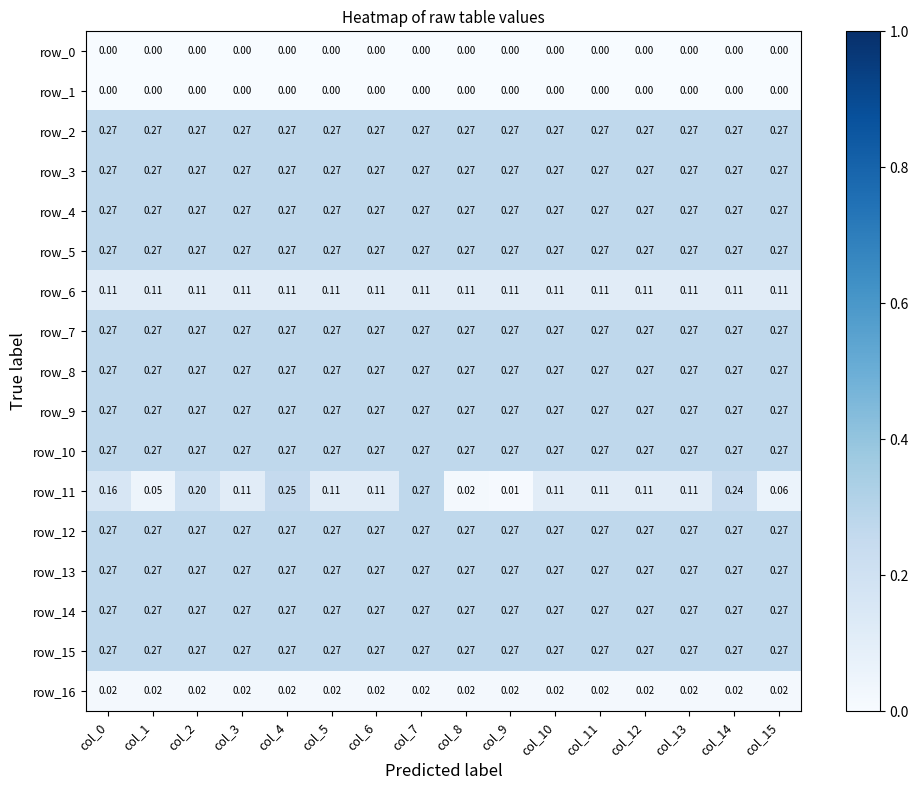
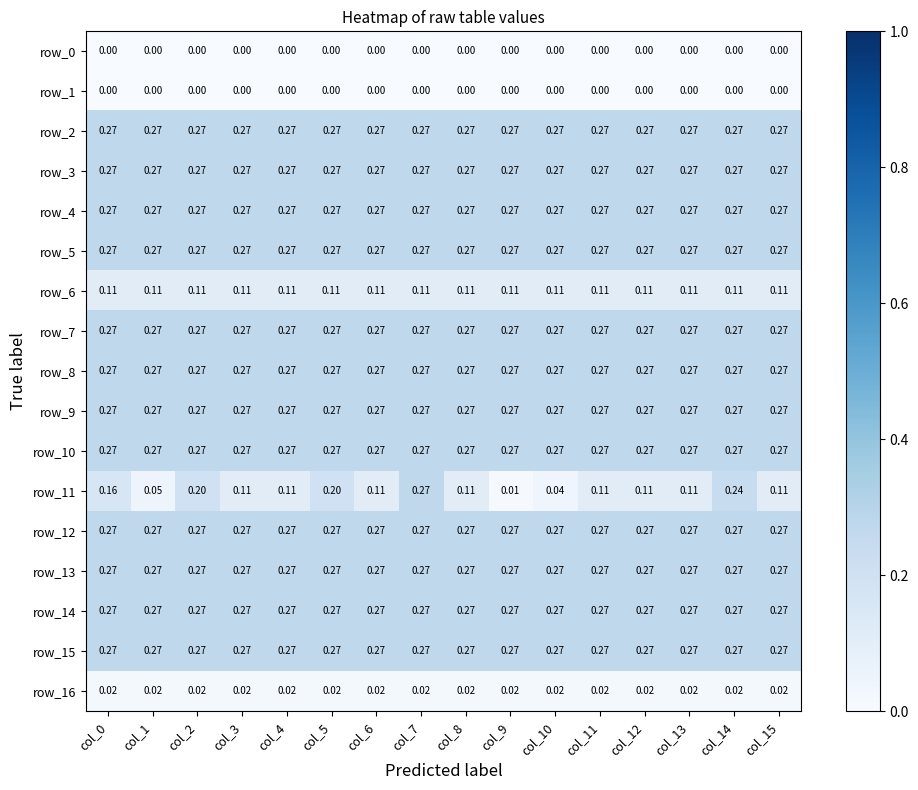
row_11, col_4: 0.25 -> 0.11
row_11, col_5: 0.11 -> 0.20
row_11, col_8: 0.02 -> 0.11
row_11, col_10: 0.11 -> 0.04
row_11, col_15: 0.06 -> 0.11
